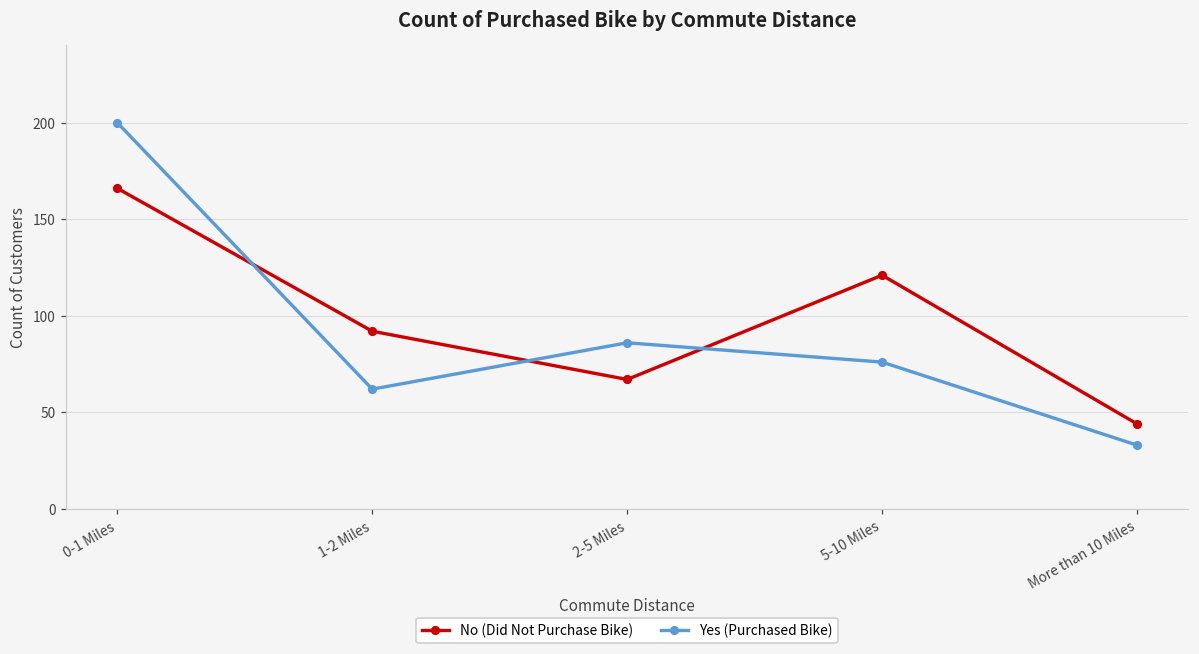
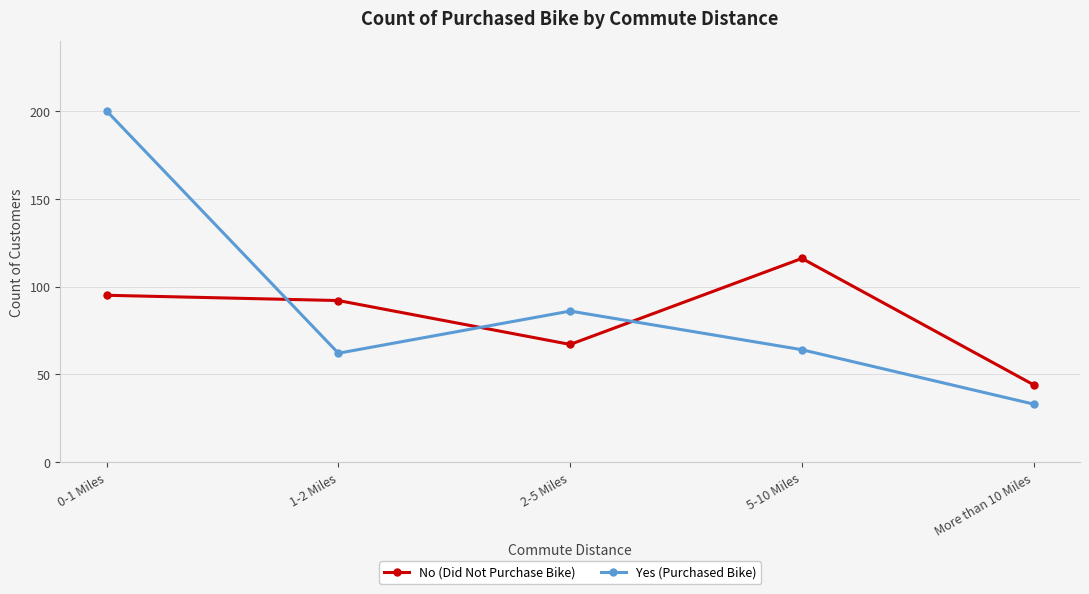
No (Did Not Purchase Bike), 0-1 Miles: 166 -> 95
No (Did Not Purchase Bike), 5-10 Miles: 121 -> 116
Yes (Purchased Bike), 5-10 Miles: 76 -> 64
